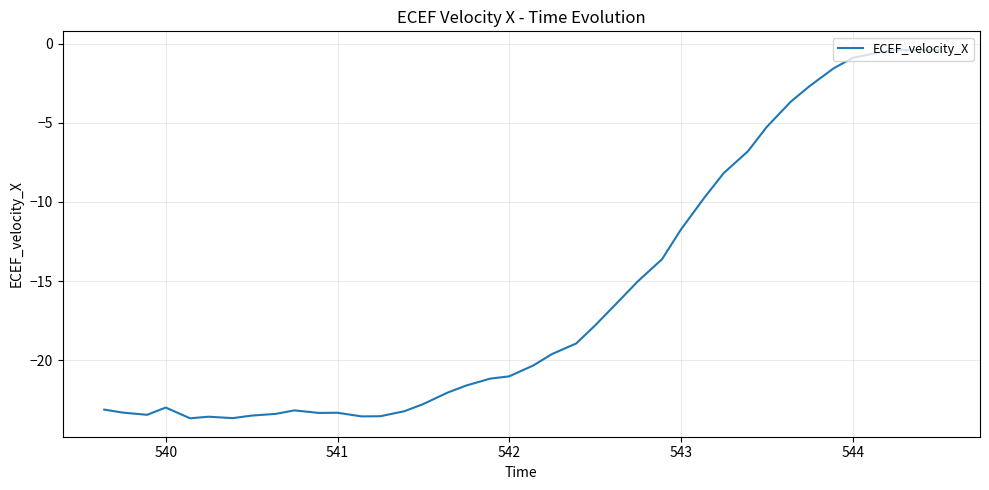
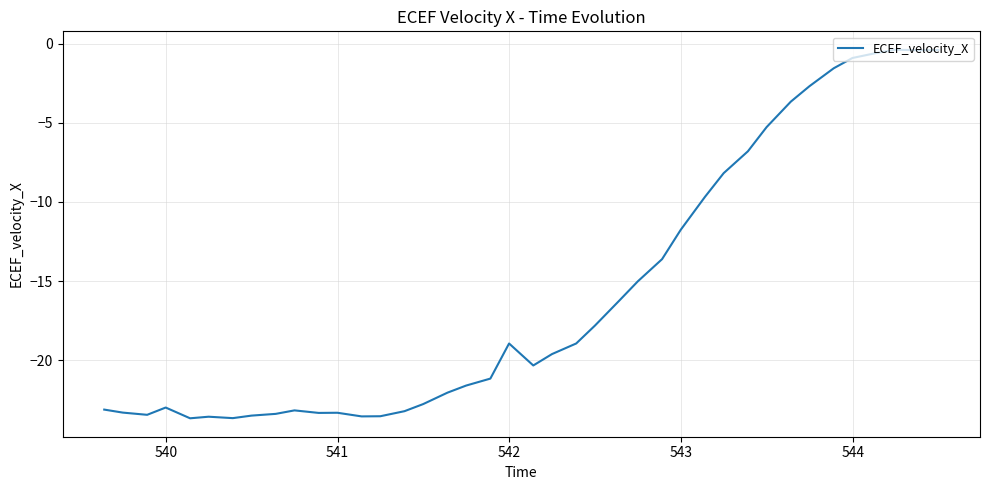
542: -21.0 -> -19.0
